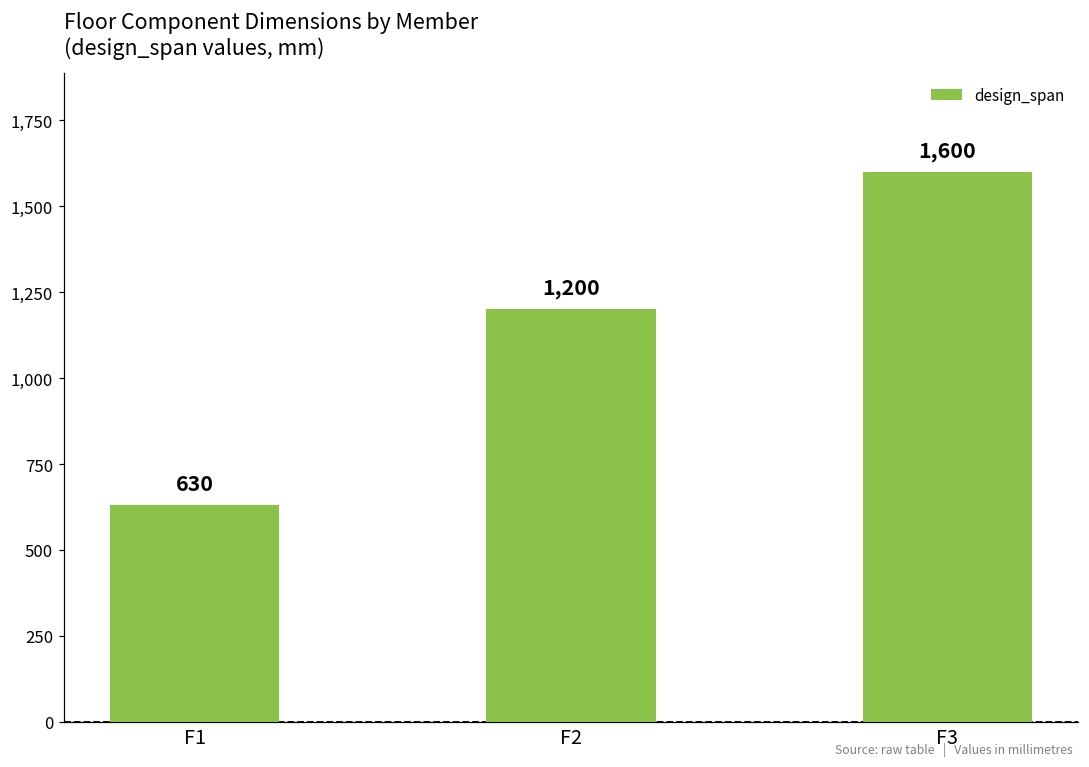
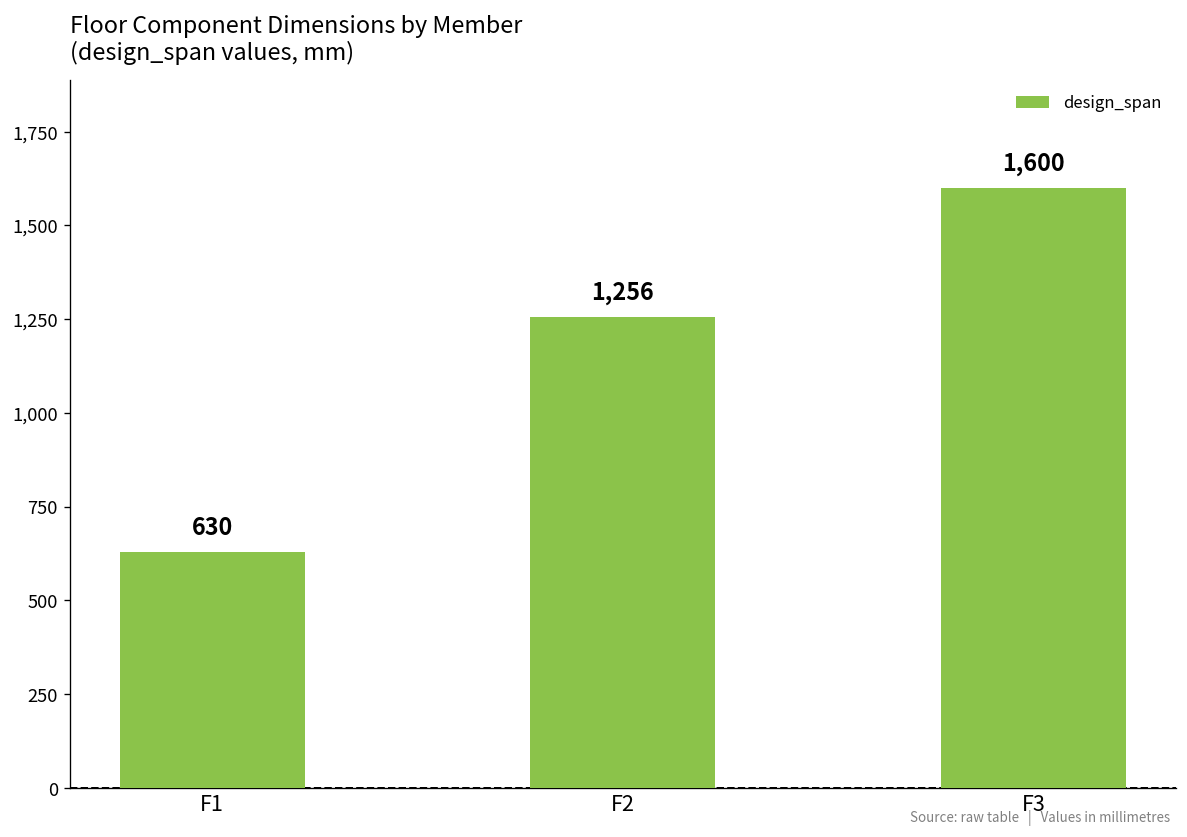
F2: 1,200 -> 1,256
